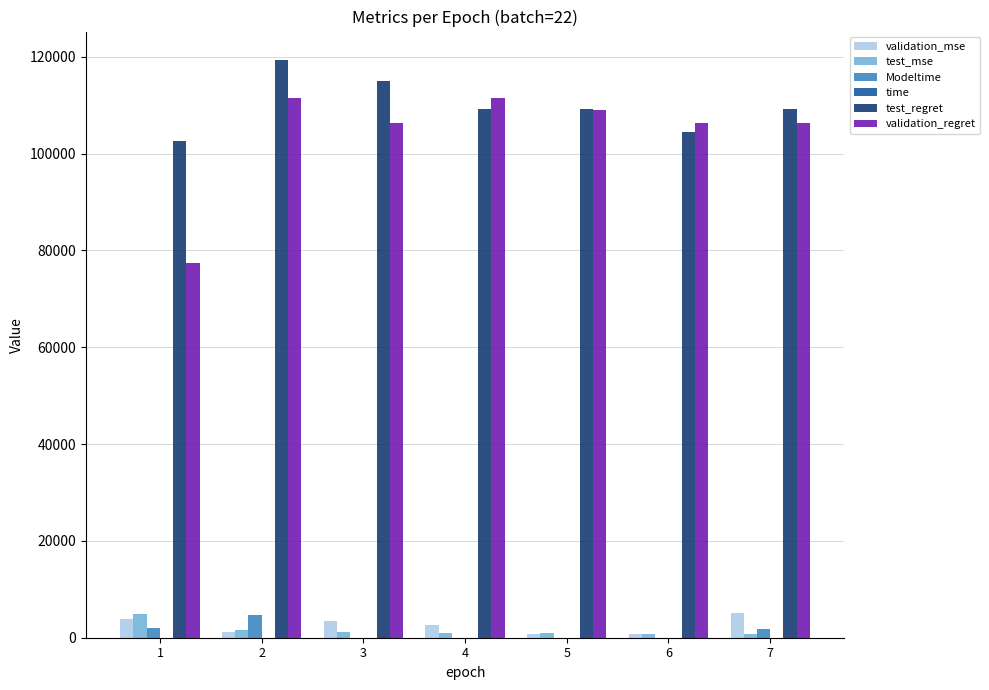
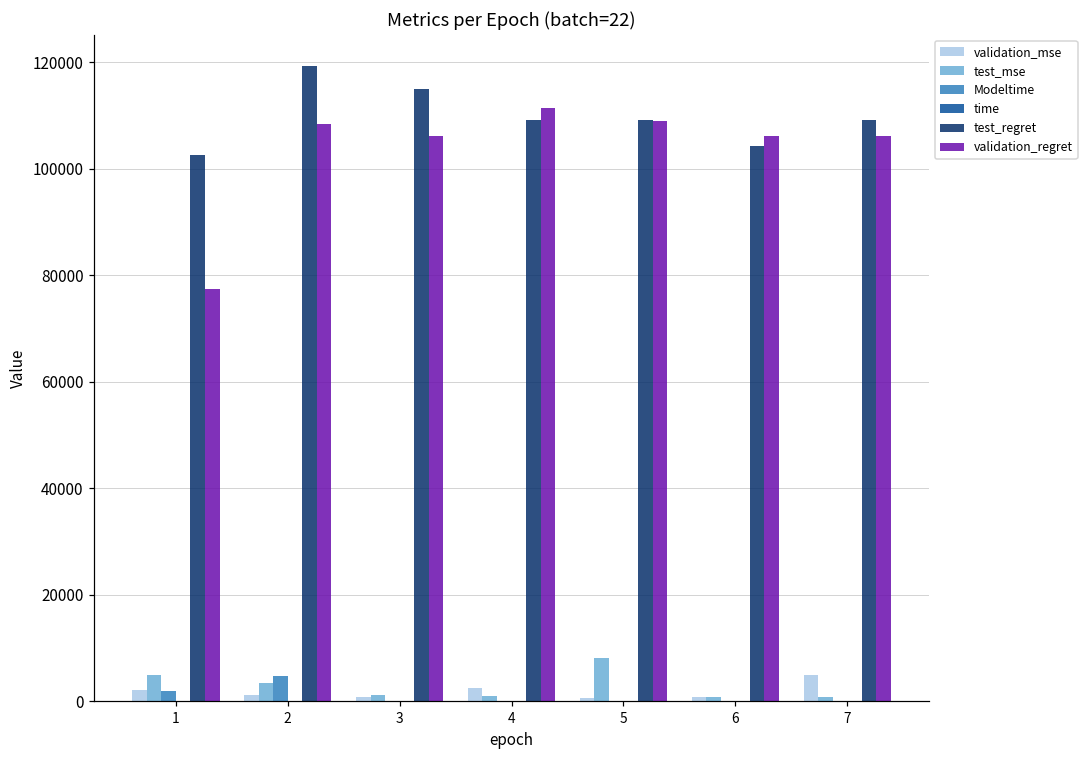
validation_mse, 1: 4000 -> 2000
test_mse, 2: 2000 -> 4000
validation_regret, 2: 111000 -> 108000
validation_mse, 3: 3000 -> 1000
test_mse, 5: 1000 -> 8000
Modeltime, 7: 2000 -> 0
